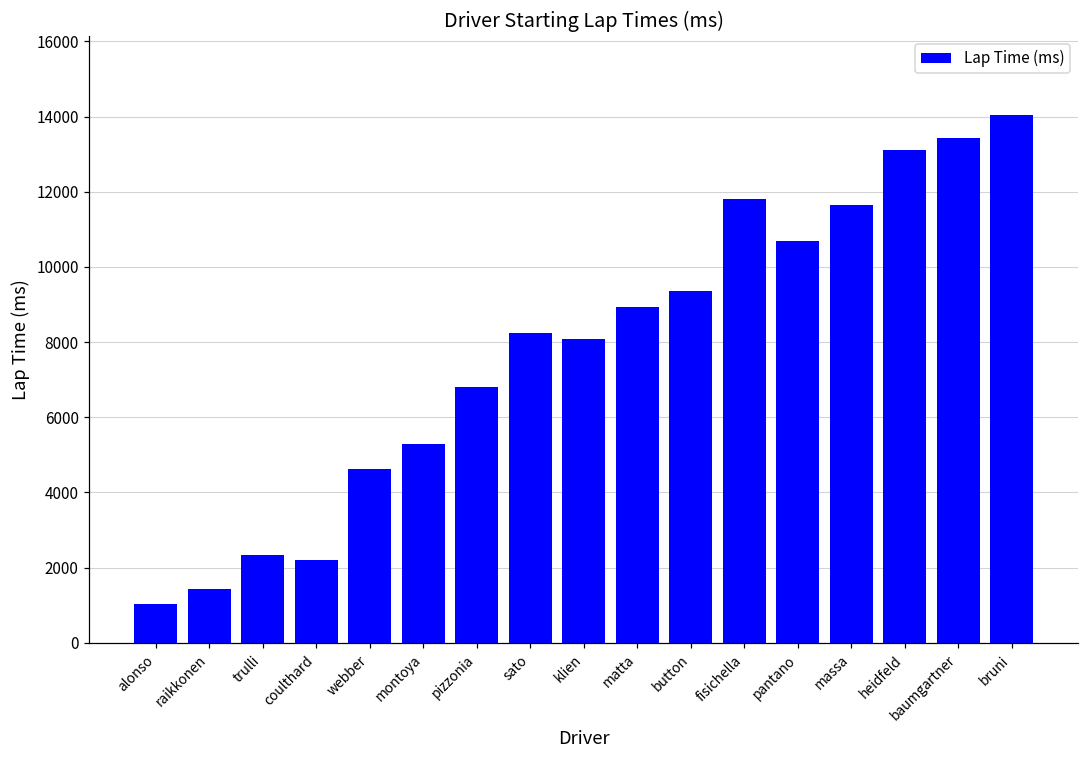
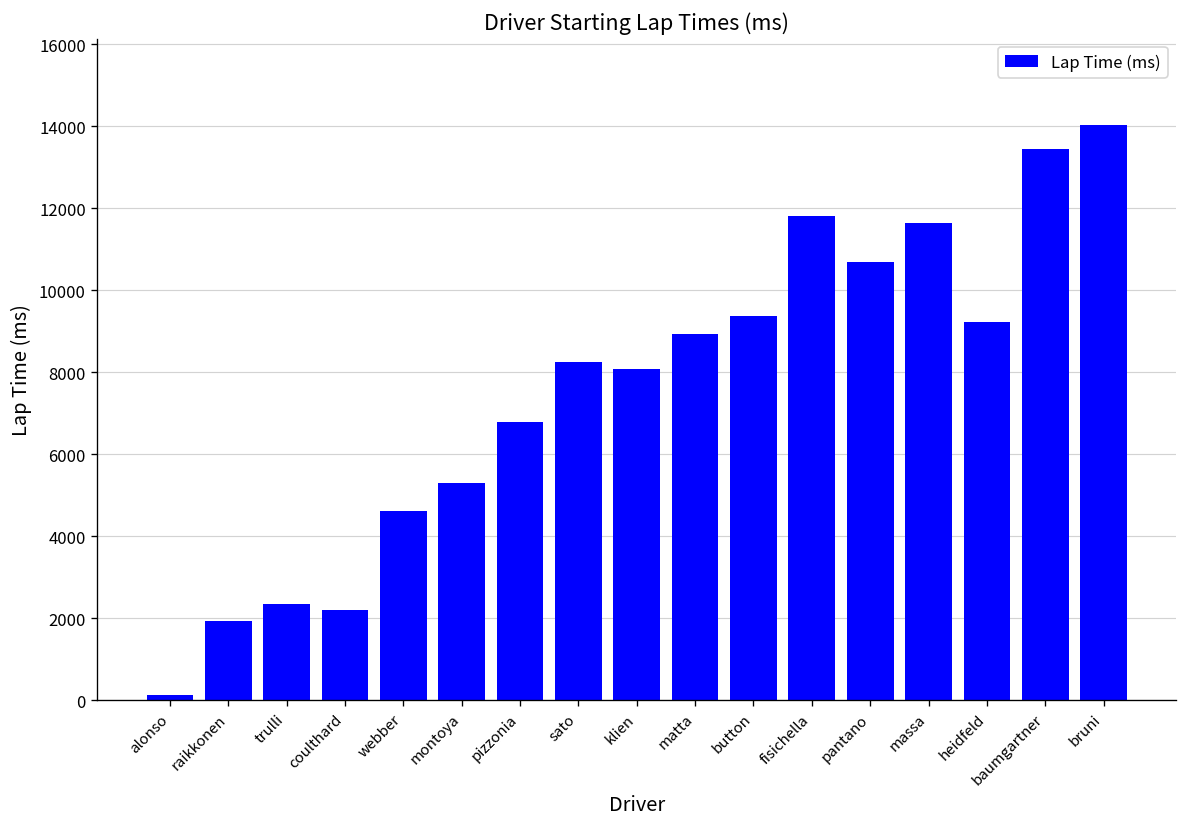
alonso: 1000 -> 100
raikkonen: 1400 -> 1900
heidfeld: 13100 -> 9200
